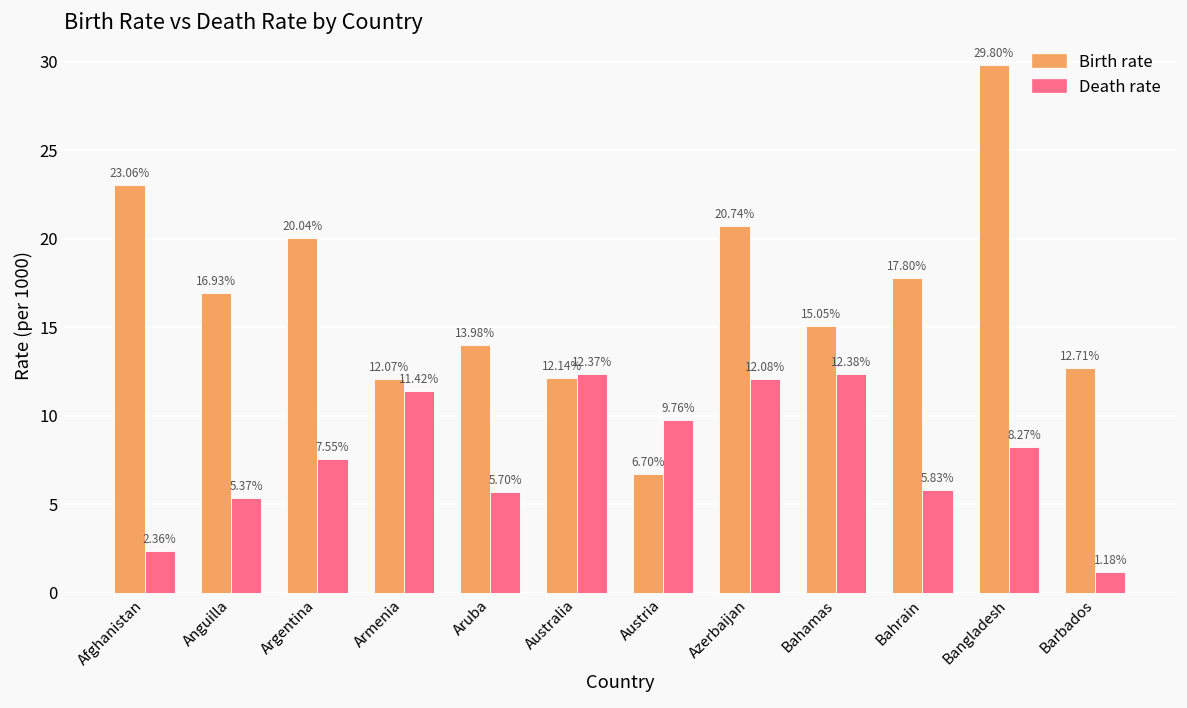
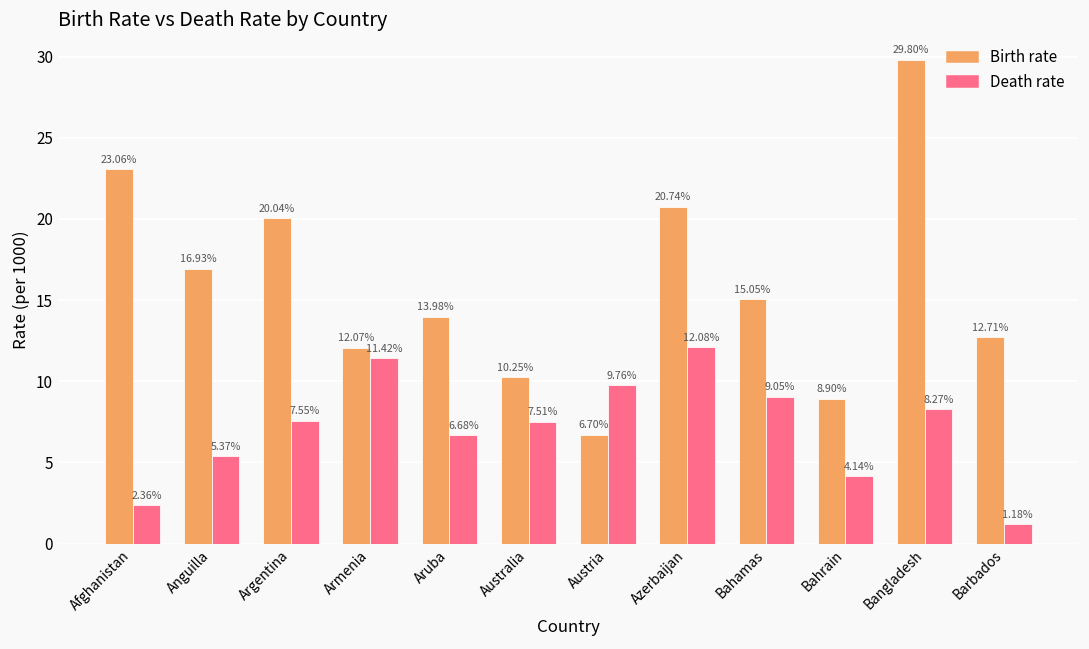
Death rate, Aruba: 5.70% -> 6.68%
Birth rate, Australia: 12.14% -> 10.25%
Death rate, Australia: 12.37% -> 7.51%
Death rate, Bahamas: 12.38% -> 9.05%
Birth rate, Bahrain: 17.80% -> 8.90%
Death rate, Bahrain: 5.83% -> 4.14%
